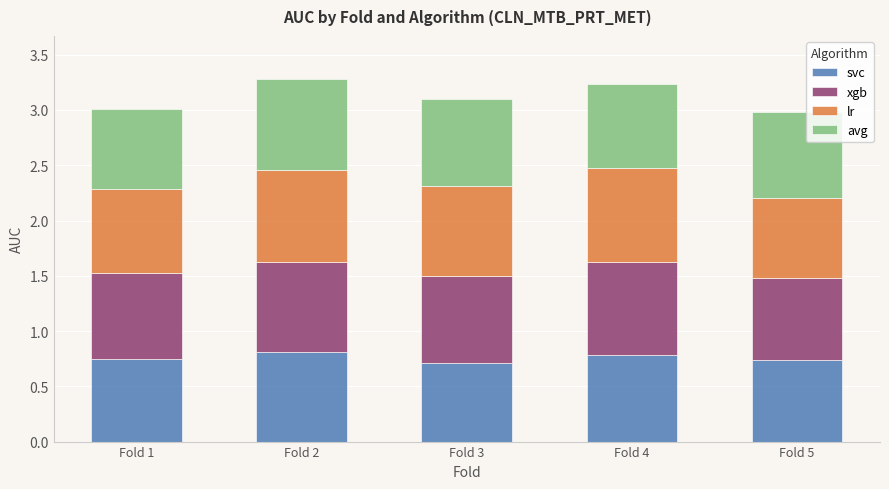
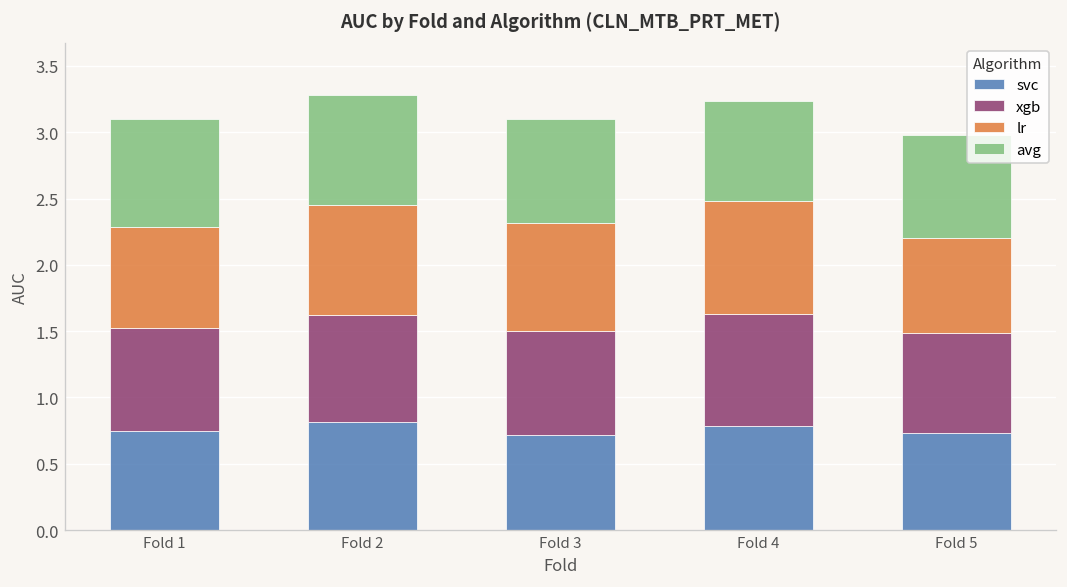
avg, Fold 1: 0.72 -> 0.81
